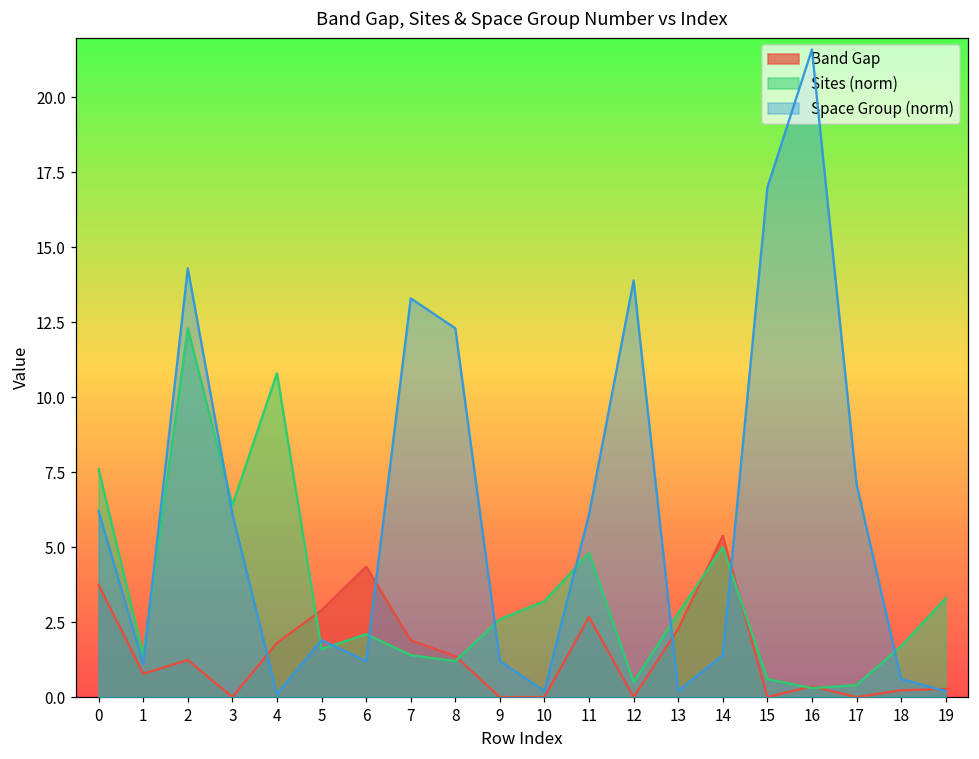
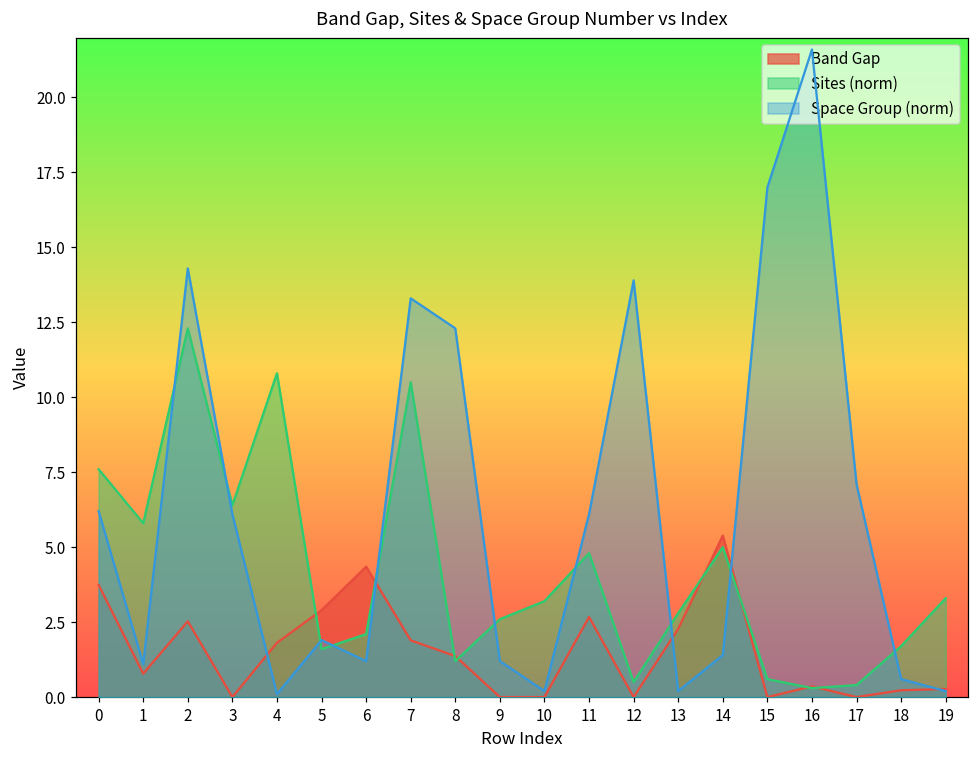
Sites (norm), 1: 1.4 -> 5.8
Band Gap, 2: 1.2 -> 2.5
Sites (norm), 7: 1.4 -> 10.5
